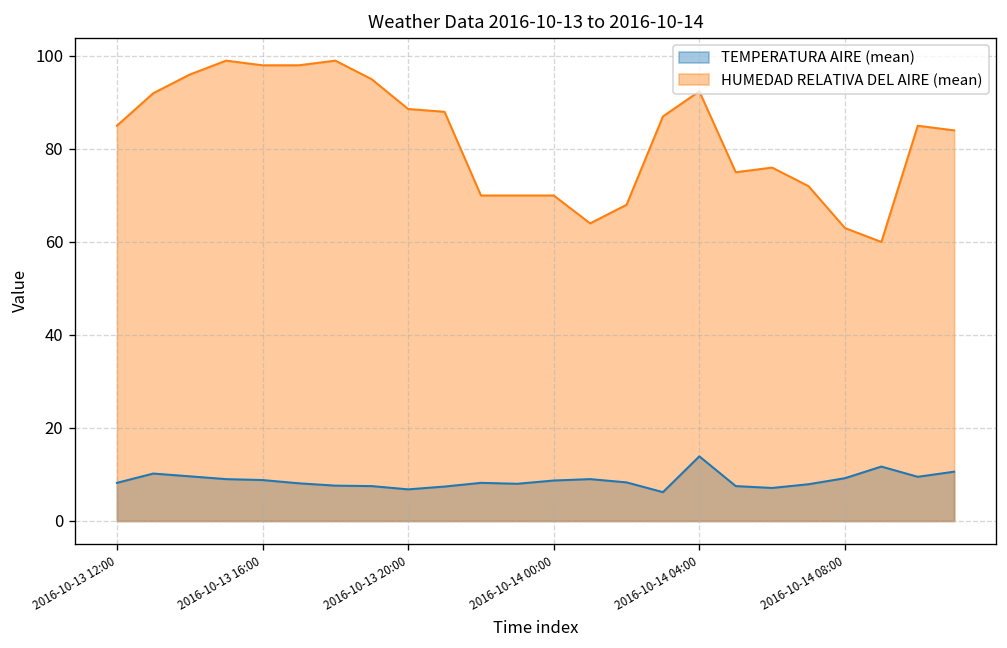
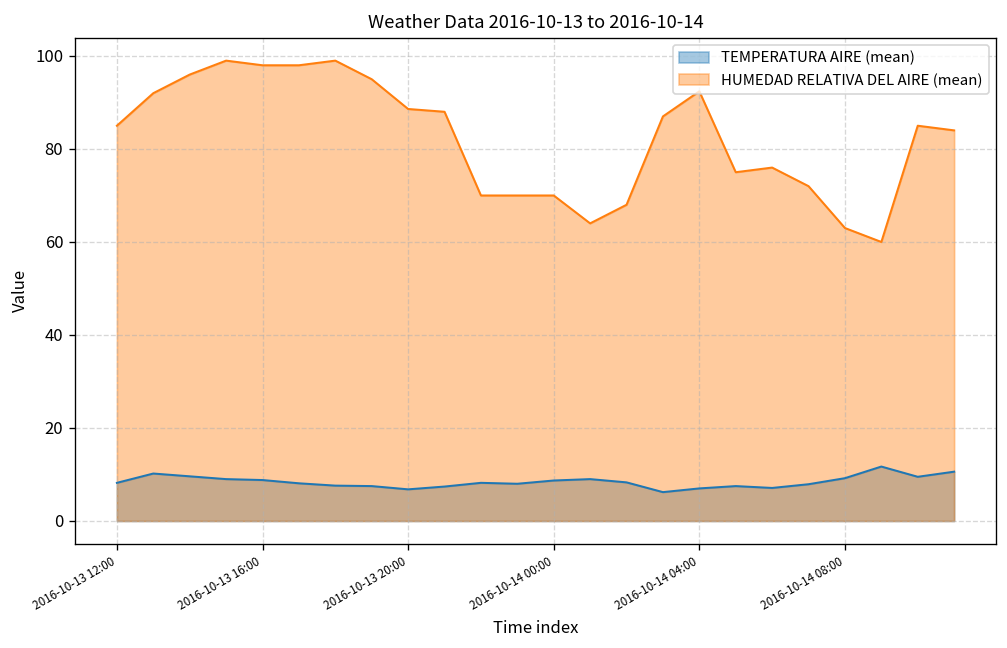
TEMPERATURA AIRE (mean), 2016-10-14 04:00: 14 -> 7
